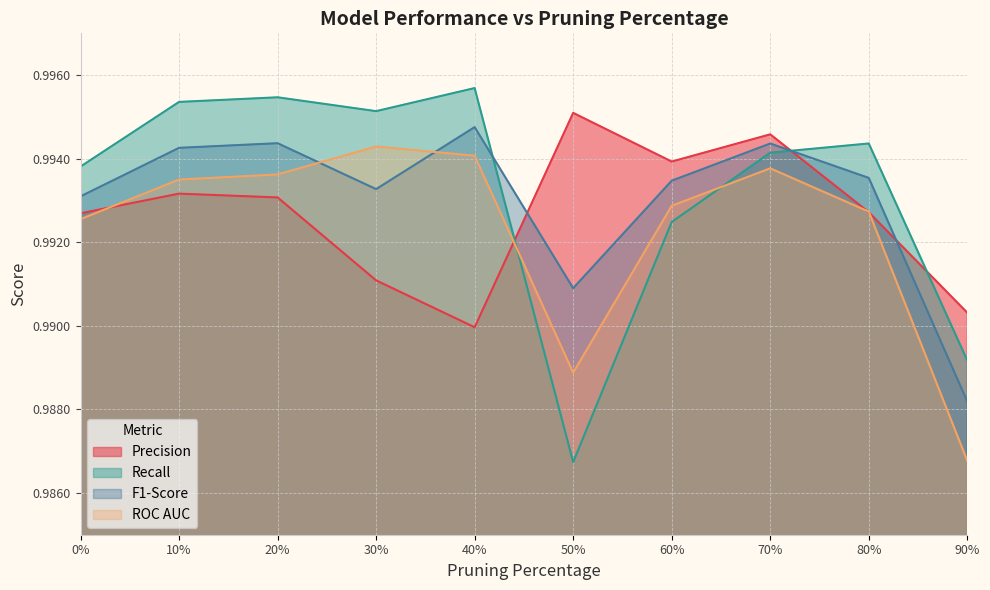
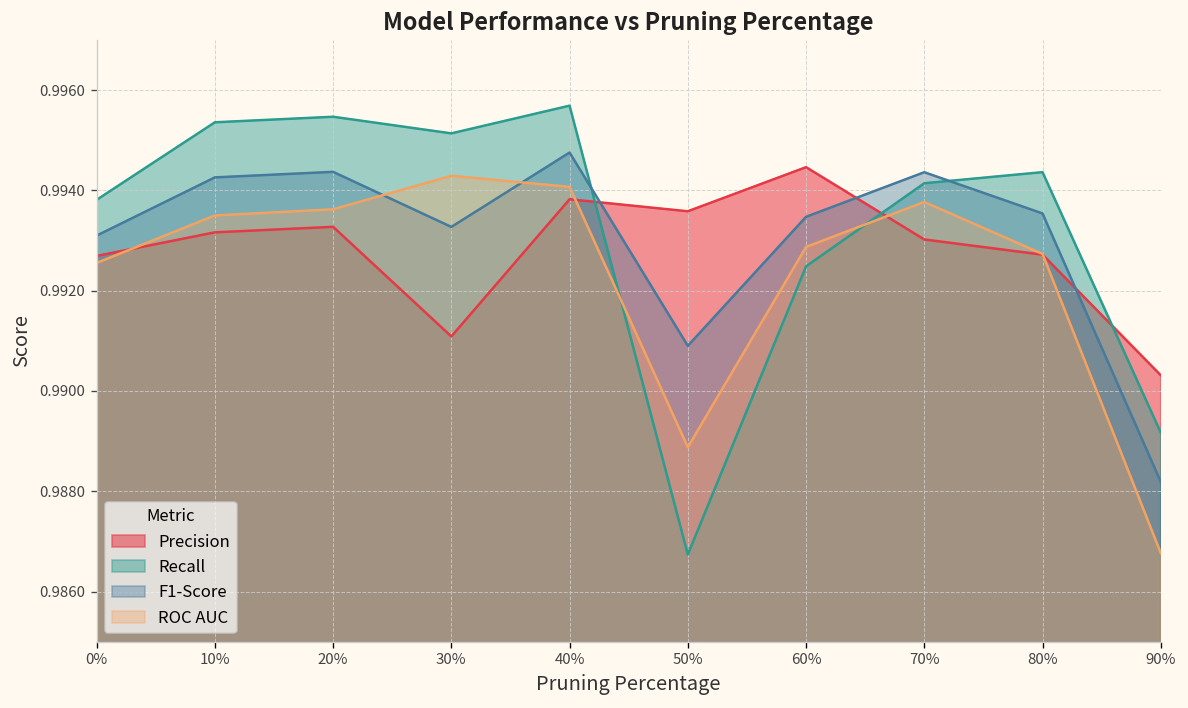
Precision, 20%: 0.9931 -> 0.9933
Precision, 40%: 0.9900 -> 0.9938
Precision, 50%: 0.9951 -> 0.9936
Precision, 60%: 0.9939 -> 0.9945
Precision, 70%: 0.9946 -> 0.9930
